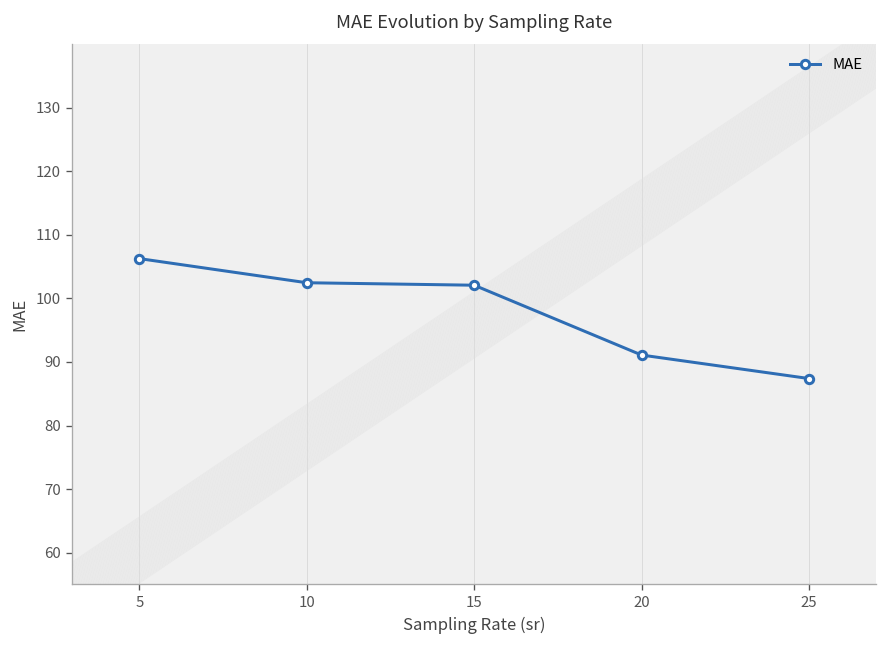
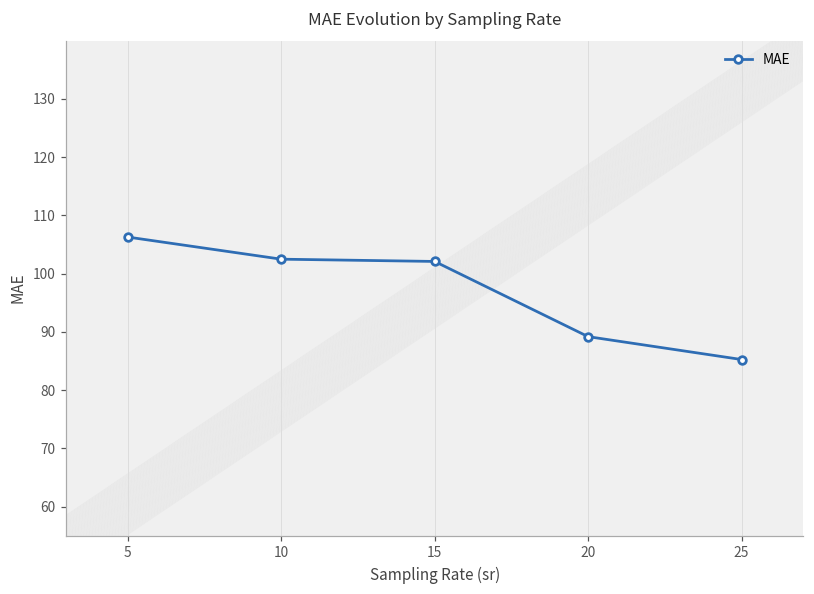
MAE, 20: 91 -> 89
MAE, 25: 87 -> 85
